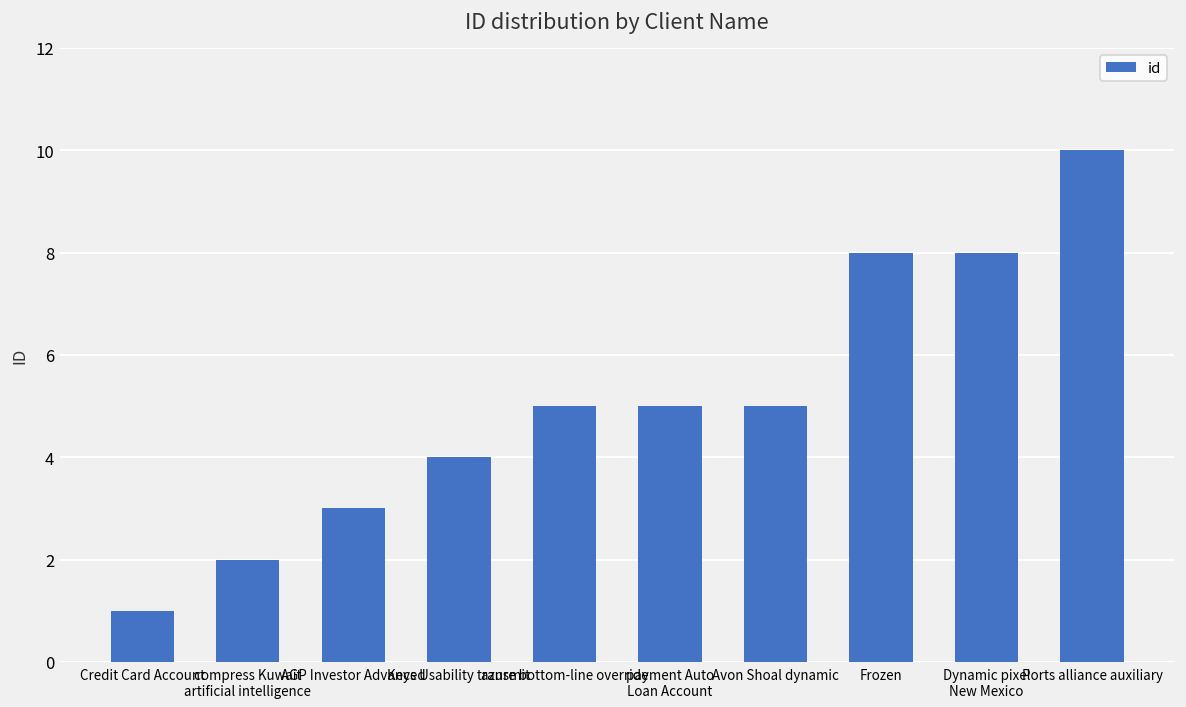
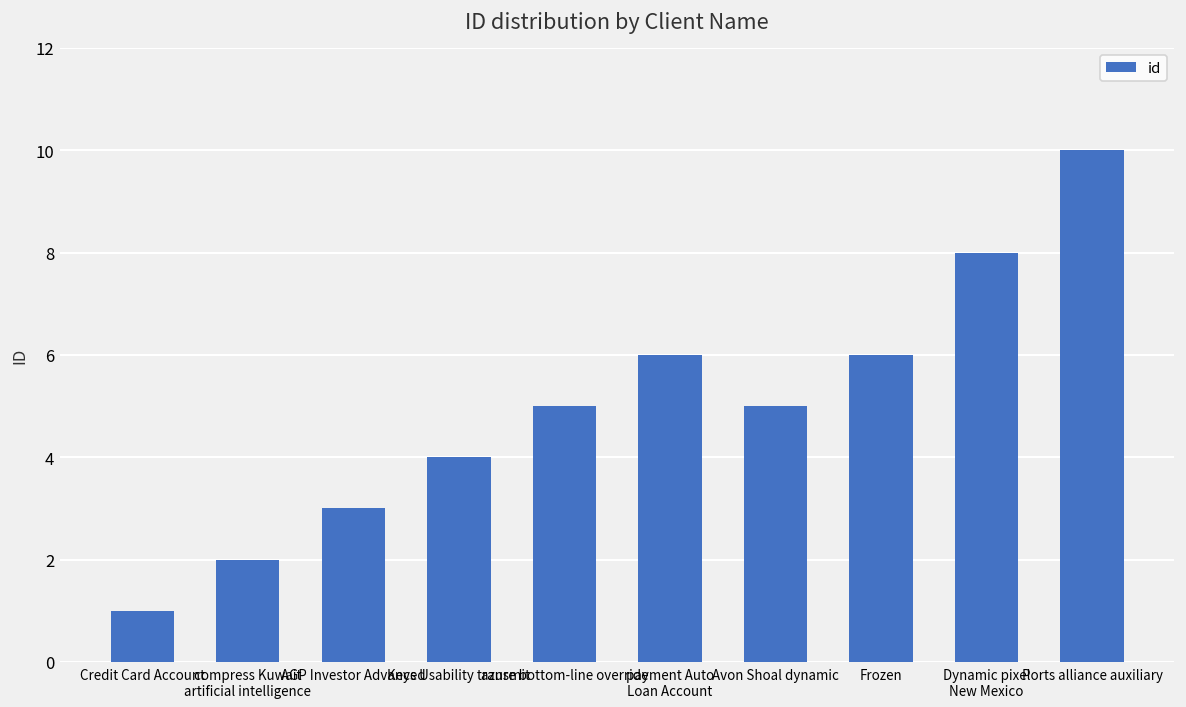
payment Auto Loan Account: 5 -> 6
Frozen: 8 -> 6
